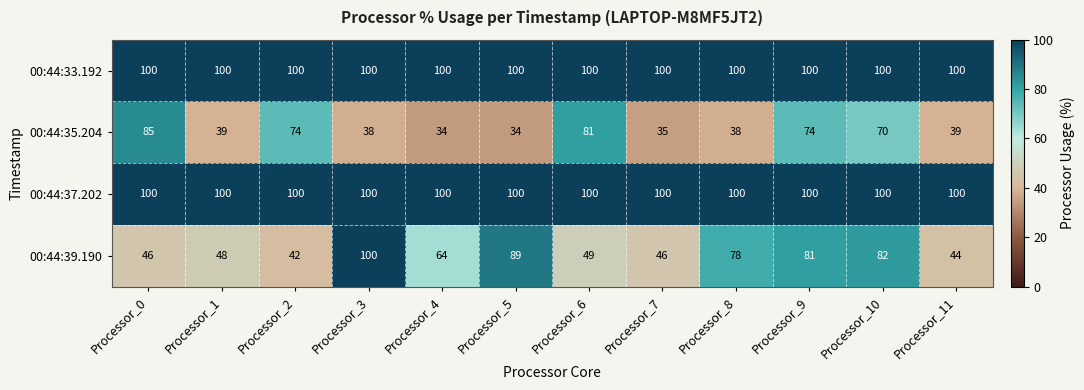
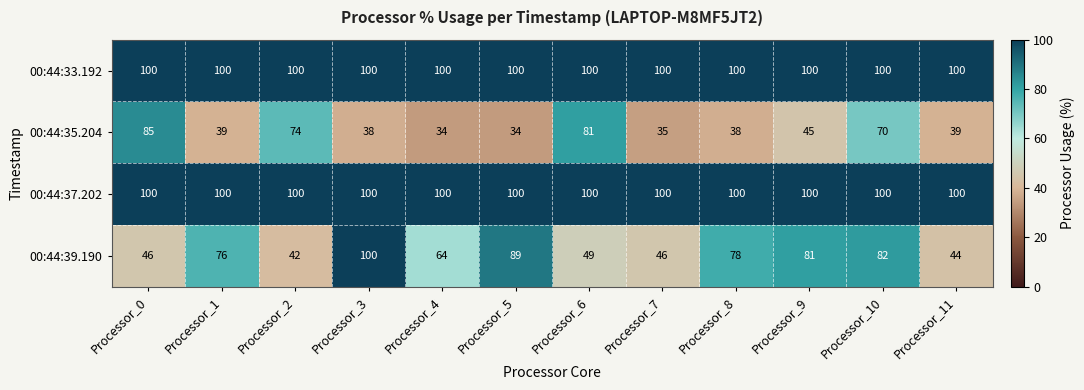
00:44:35.204, Processor_9: 74 -> 45
00:44:39.190, Processor_1: 48 -> 76
